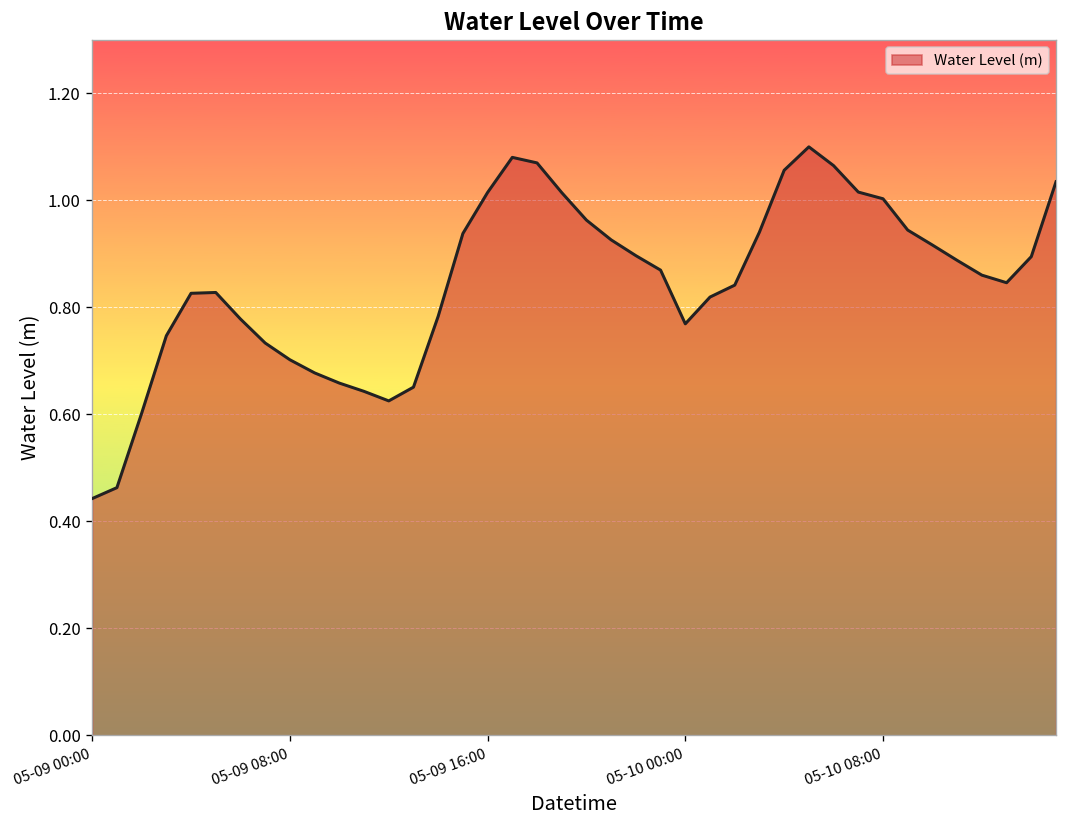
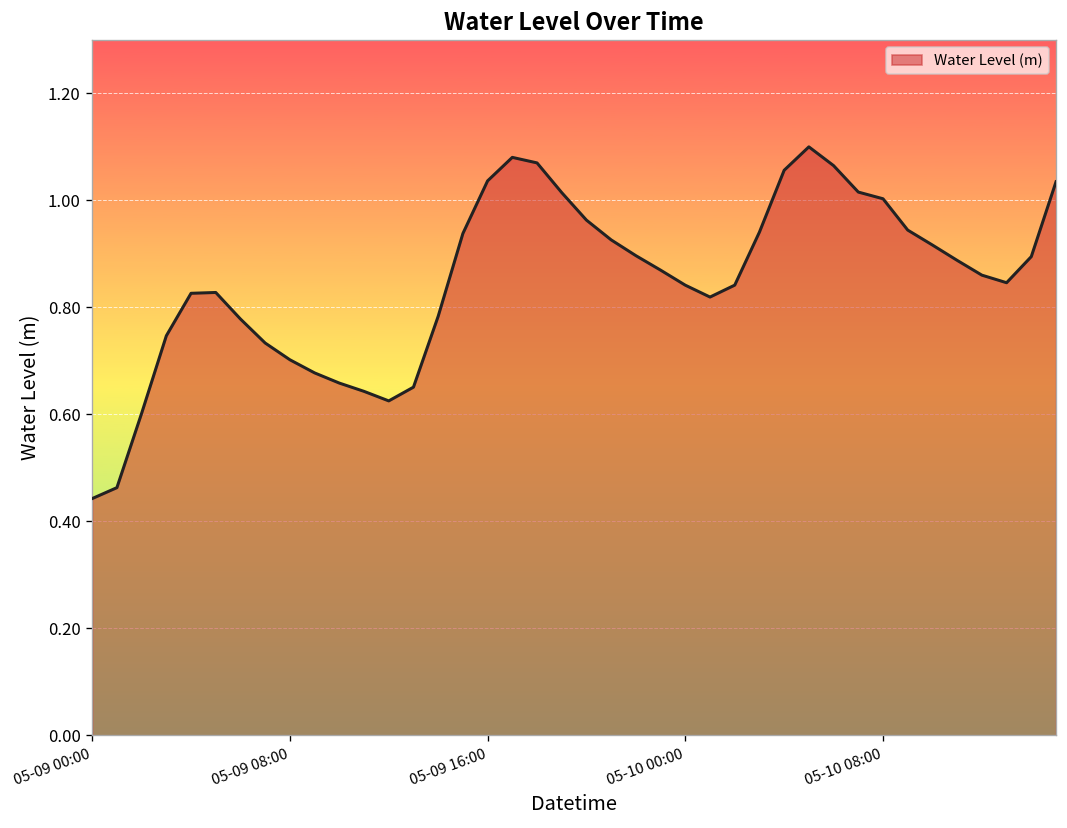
05-09 16:00: 1.01 -> 1.04
05-10 00:00: 0.77 -> 0.84
